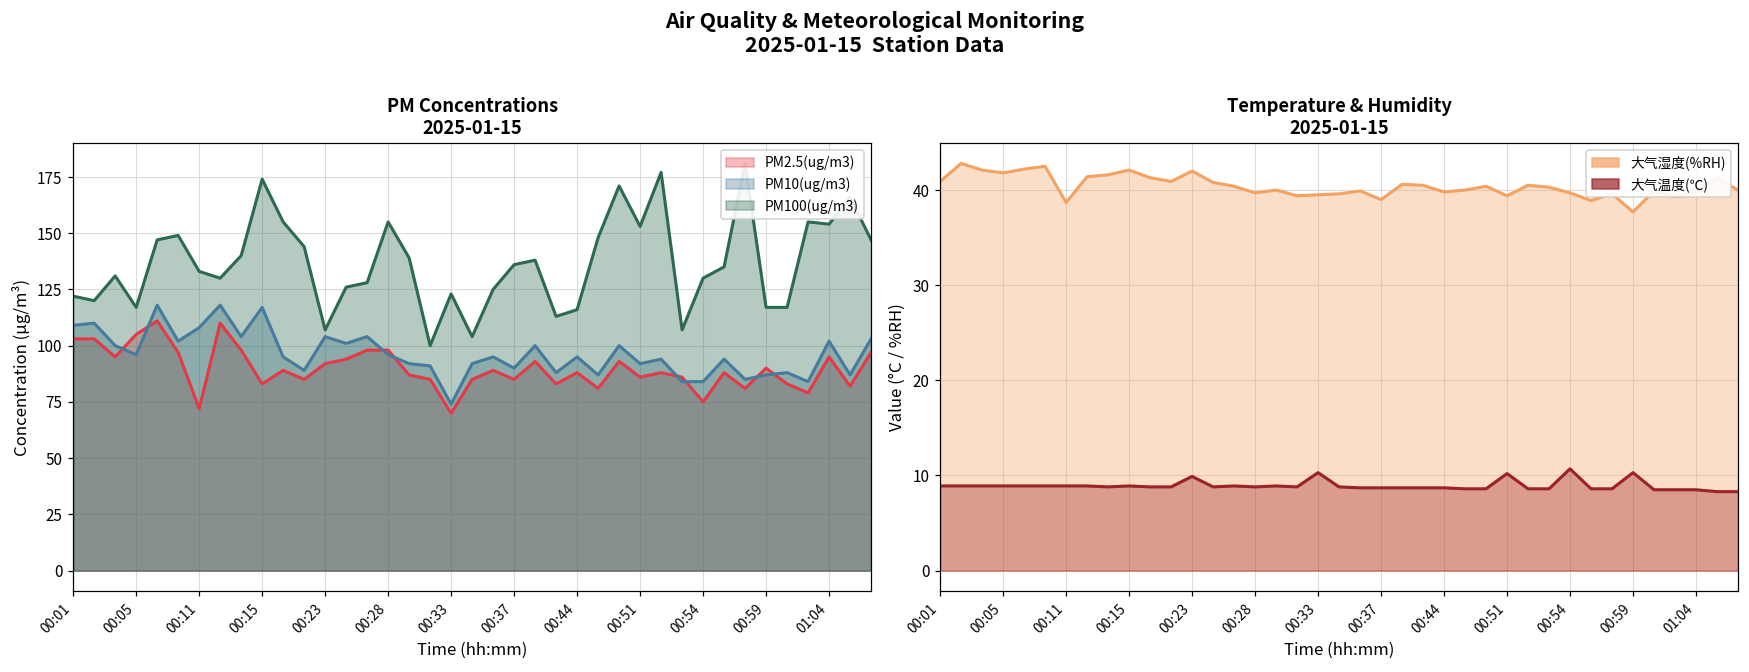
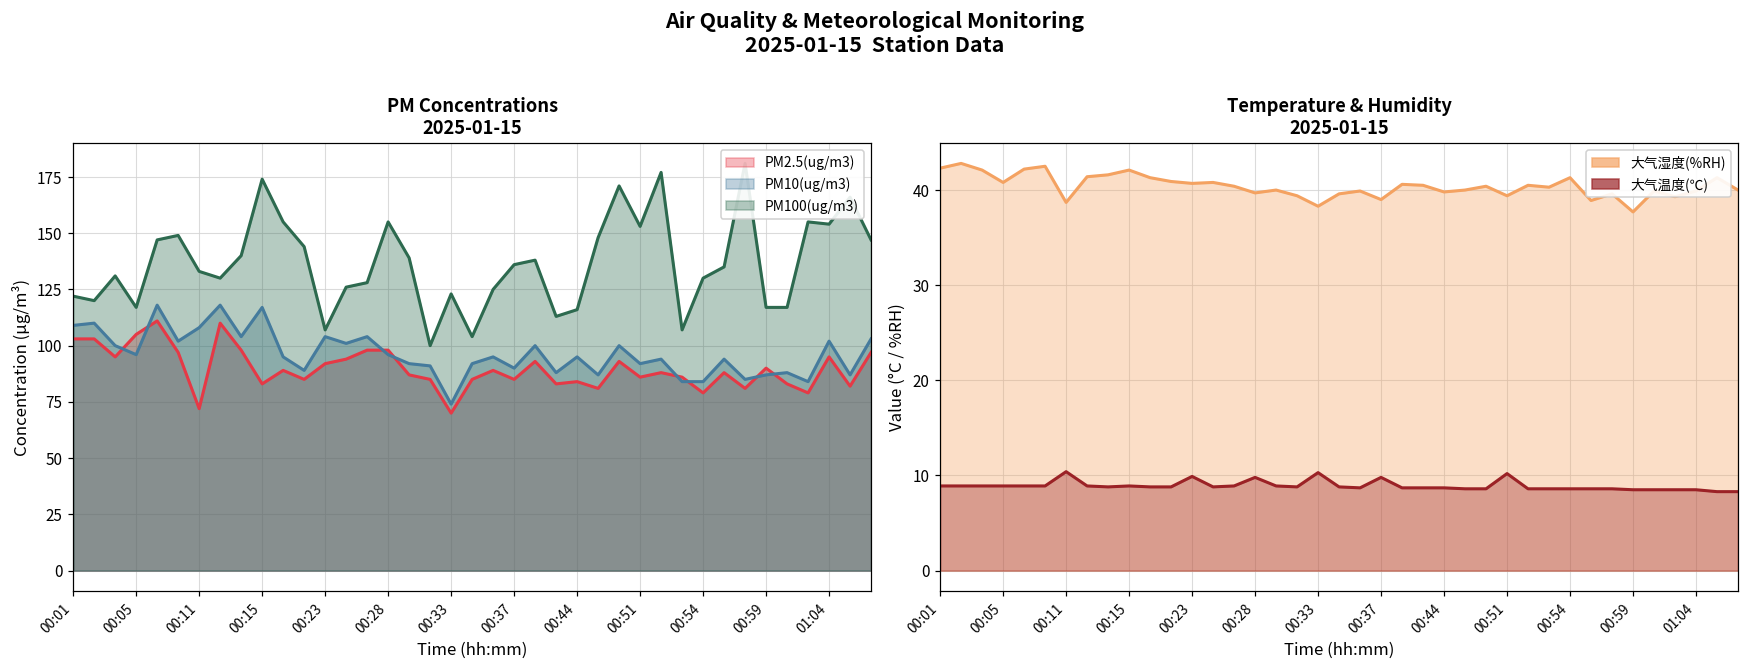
PM Concentrations 2025-01-15, PM2.5(ug/m3), 00:44: 88 -> 84
PM Concentrations 2025-01-15, PM2.5(ug/m3), 00:54: 75 -> 79
Temperature & Humidity 2025-01-15, 大气湿度(%RH), 00:01: 41 -> 42
Temperature & Humidity 2025-01-15, 大气湿度(%RH), 00:05: 42 -> 41
Temperature & Humidity 2025-01-15, 大气温度(℃), 00:11: 9 -> 10
Temperature & Humidity 2025-01-15, 大气湿度(%RH), 00:23: 42 -> 41
Temperature & Humidity 2025-01-15, 大气温度(℃), 00:28: 9 -> 10
Temperature & Humidity 2025-01-15, 大气湿度(%RH), 00:33: 40 -> 38
Temperature & Humidity 2025-01-15, 大气温度(℃), 00:37: 9 -> 10
Temperature & Humidity 2025-01-15, 大气湿度(%RH), 00:54: 40 -> 41
Temperature & Humidity 2025-01-15, 大气温度(℃), 00:54: 11 -> 9
Temperature & Humidity 2025-01-15, 大气温度(℃), 00:59: 10 -> 9
